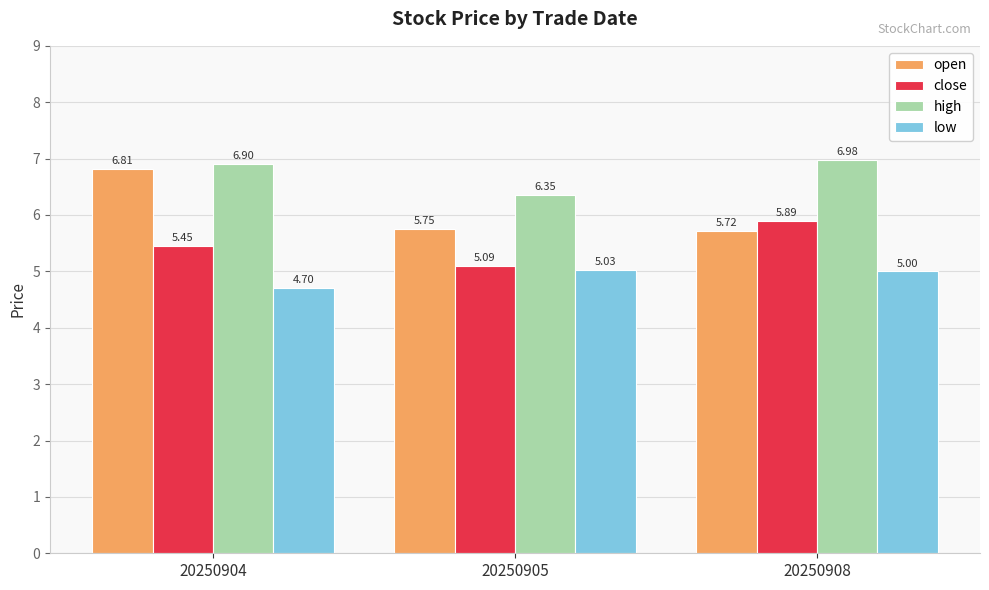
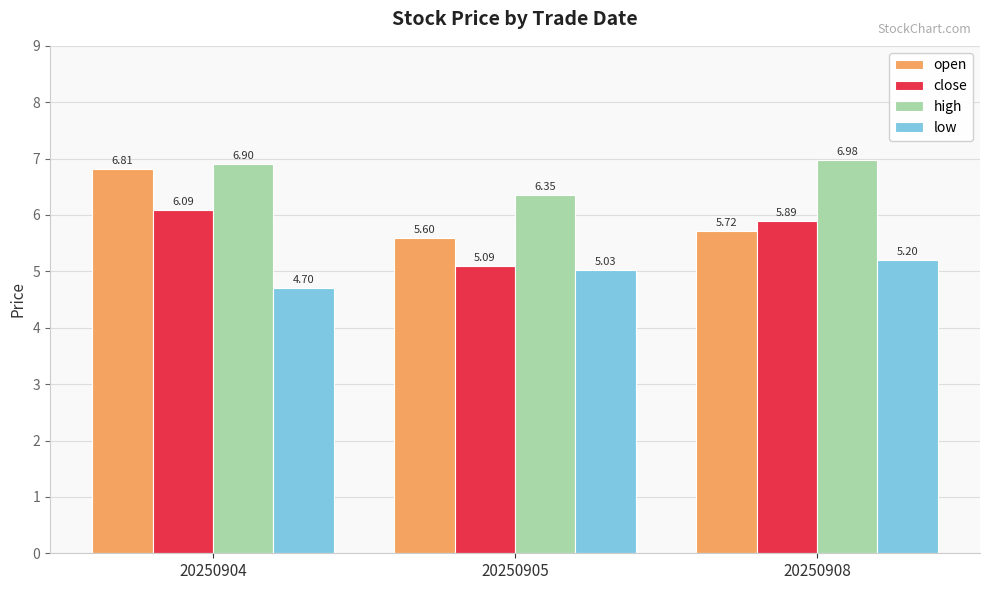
close, 20250904: 5.45 -> 6.09
open, 20250905: 5.75 -> 5.60
low, 20250908: 5.00 -> 5.20
